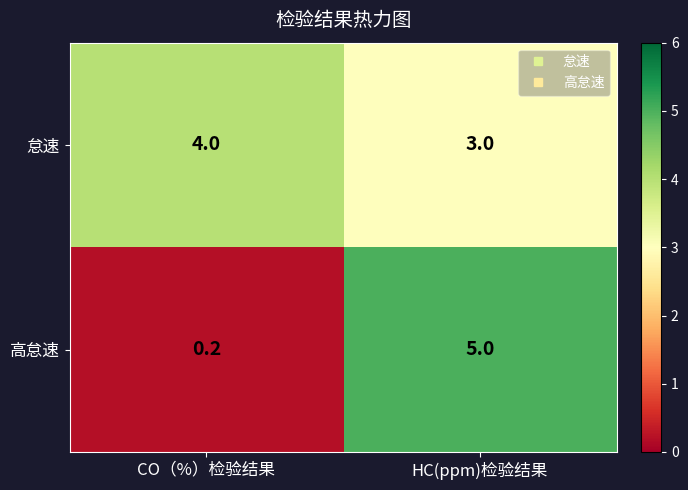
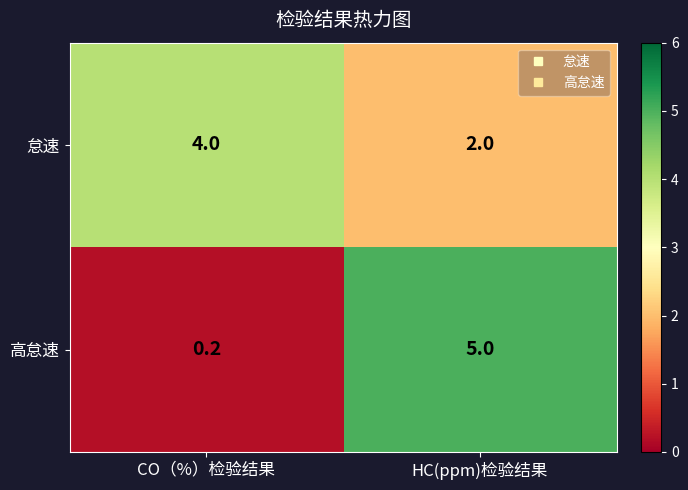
怠速, HC(ppm)检验结果: 3.0 -> 2.0
